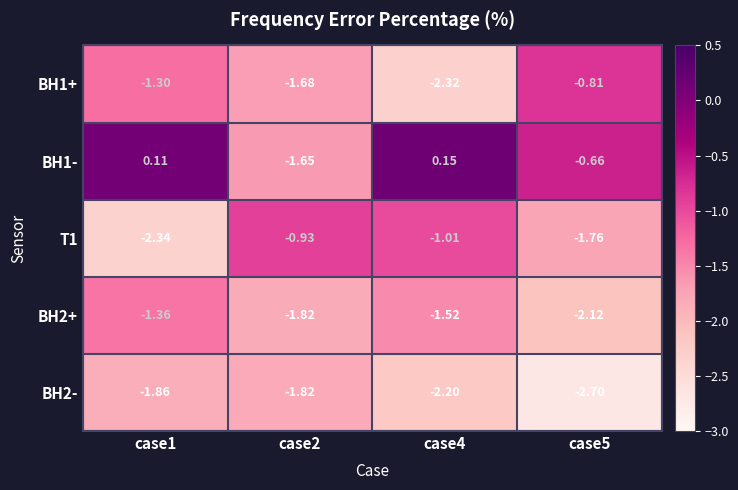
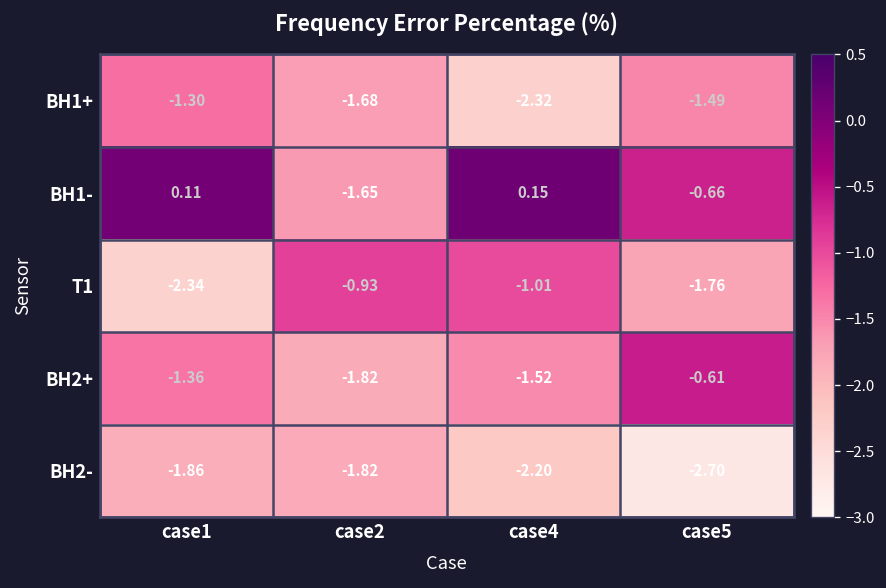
BH1+, case5: -0.81 -> -1.49
BH2+, case5: -2.12 -> -0.61
